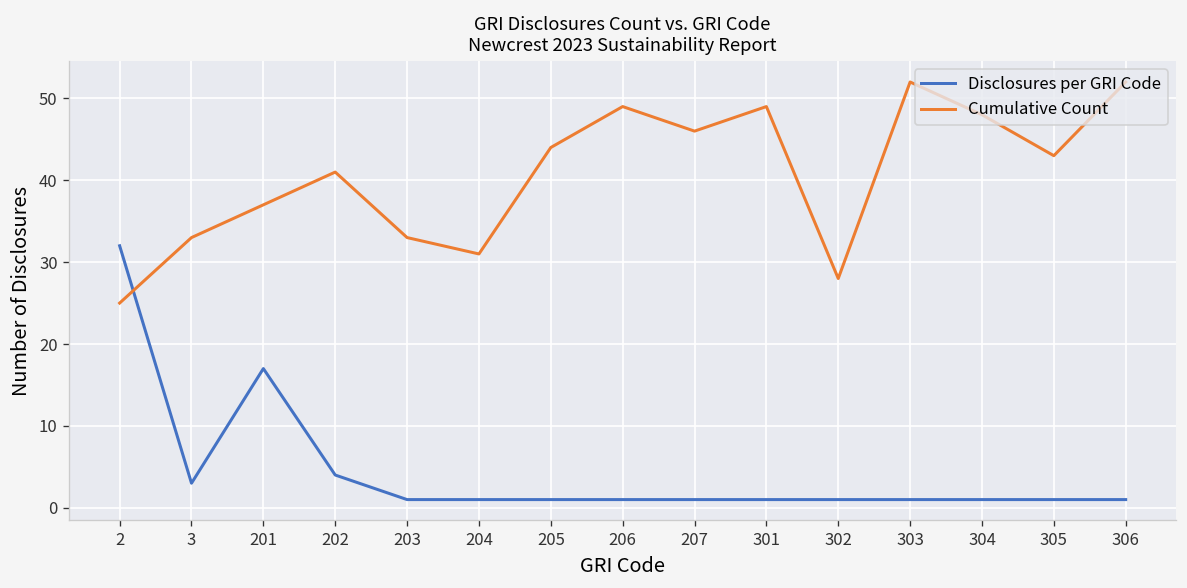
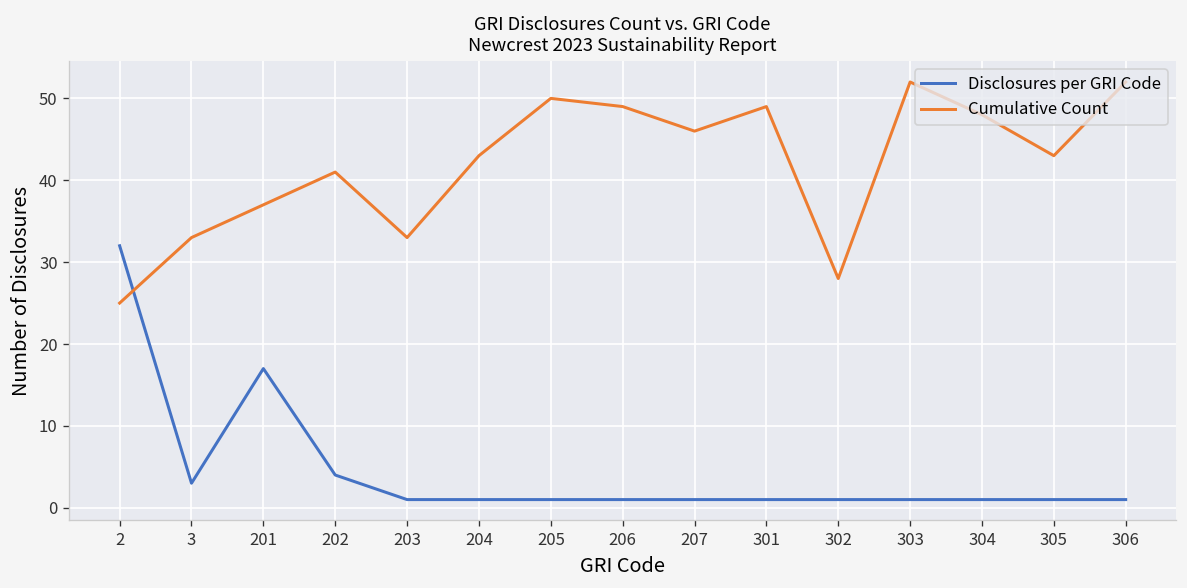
Cumulative Count, 204: 31 -> 43
Cumulative Count, 205: 44 -> 50
